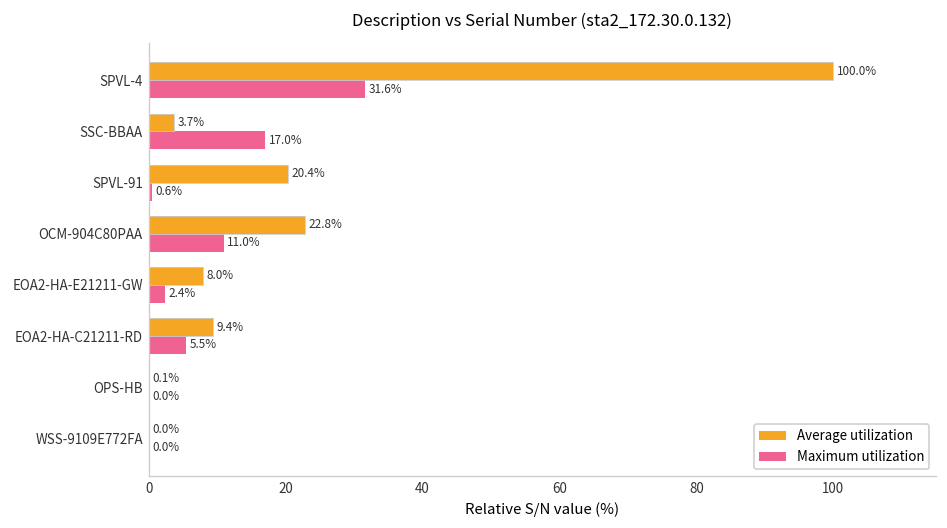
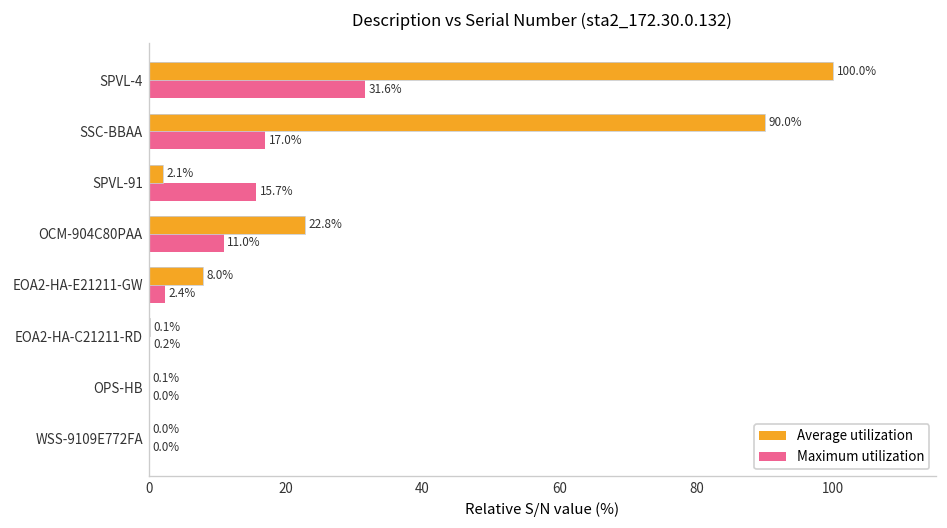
Average utilization, SSC-BBAA: 3.7% -> 90.0%
Average utilization, SPVL-91: 20.4% -> 2.1%
Maximum utilization, SPVL-91: 0.6% -> 15.7%
Average utilization, EOA2-HA-C21211-RD: 9.4% -> 0.1%
Maximum utilization, EOA2-HA-C21211-RD: 5.5% -> 0.2%
